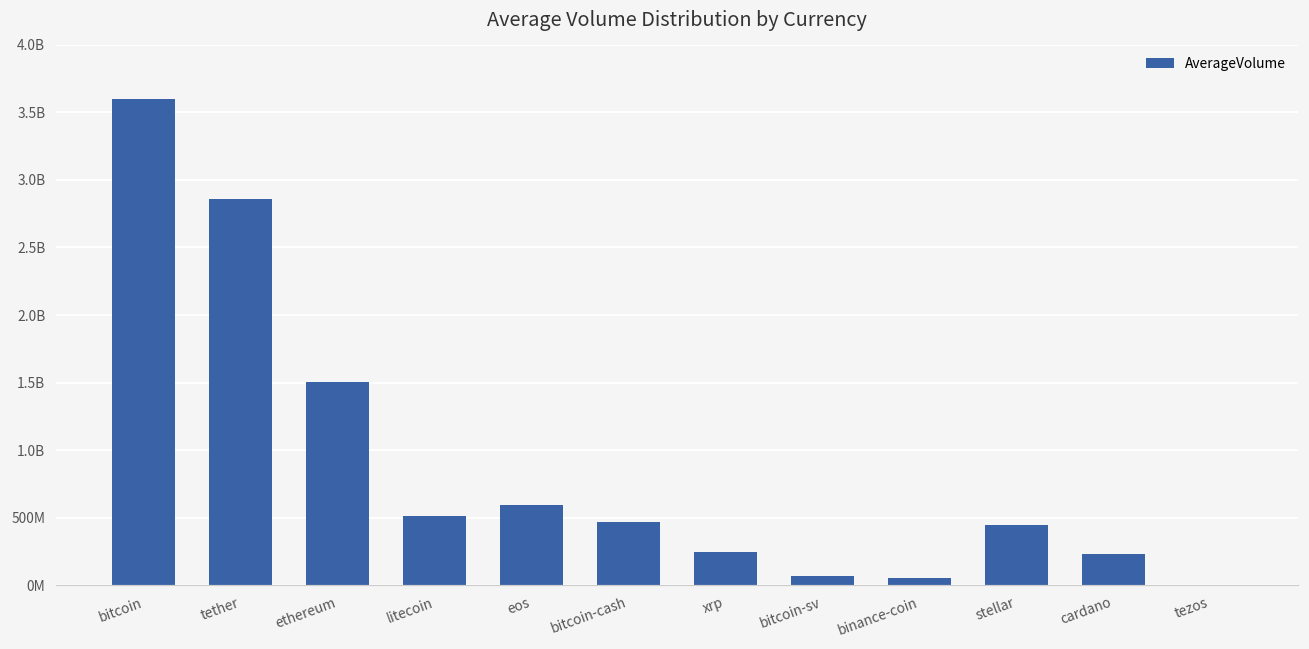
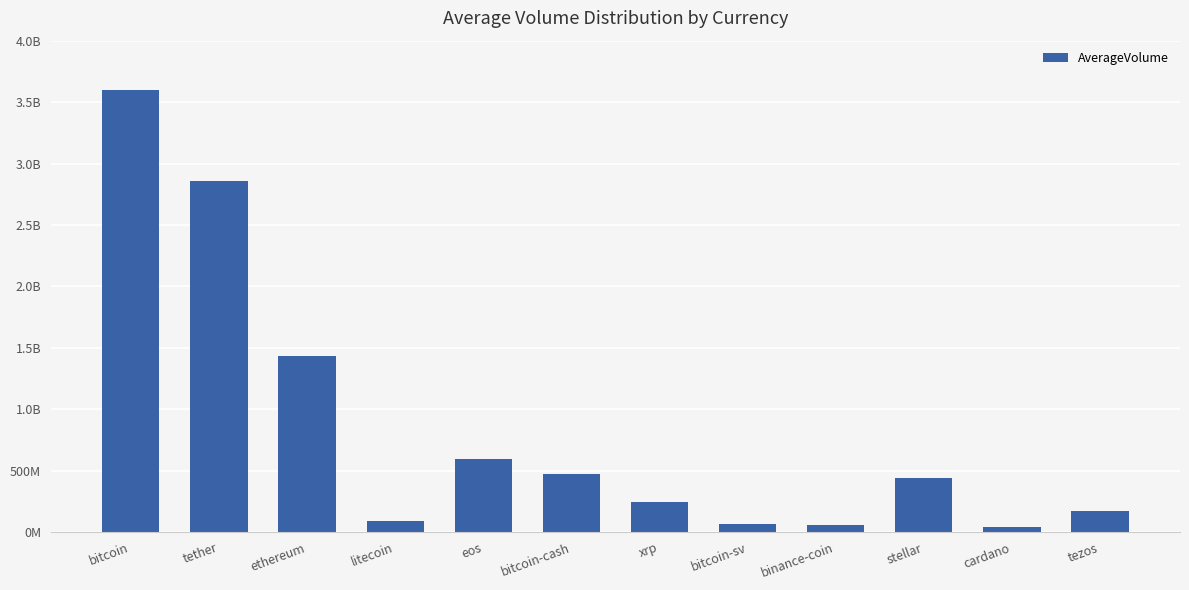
ethereum: 1500000000 -> 1430000000
litecoin: 510000000 -> 90000000
cardano: 230000000 -> 40000000
tezos: 0 -> 170000000
